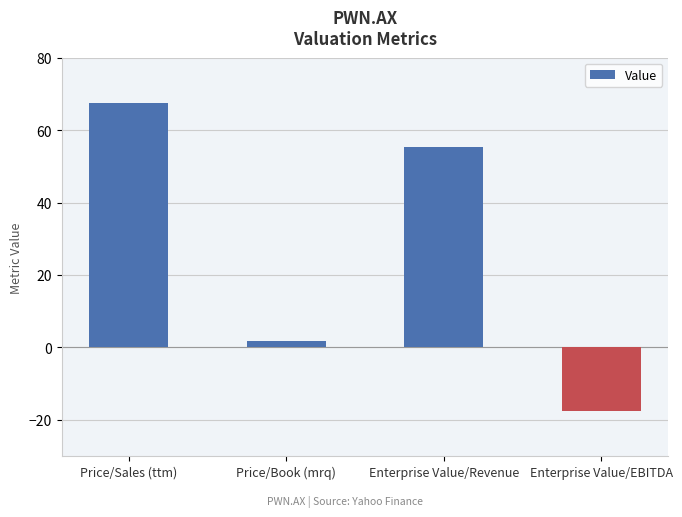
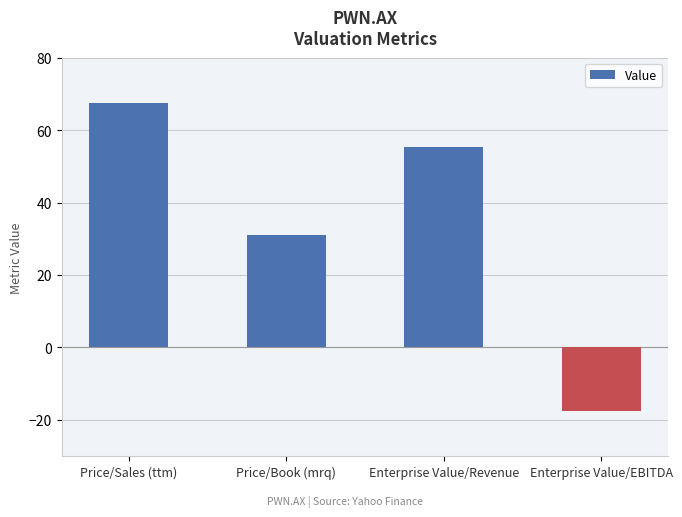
Price/Book (mrq): 2 -> 31
